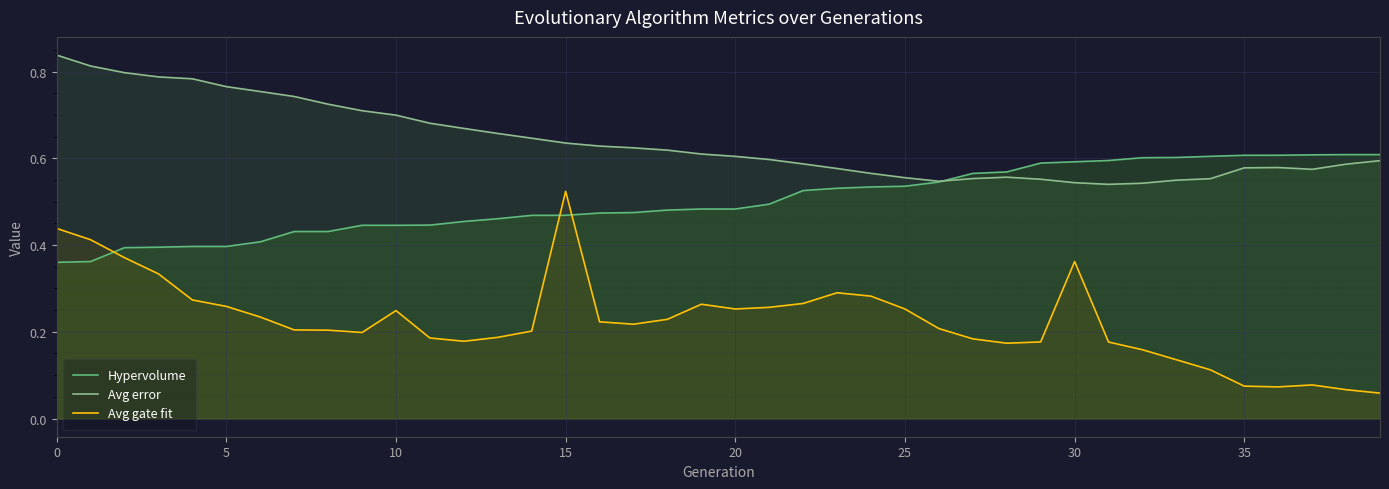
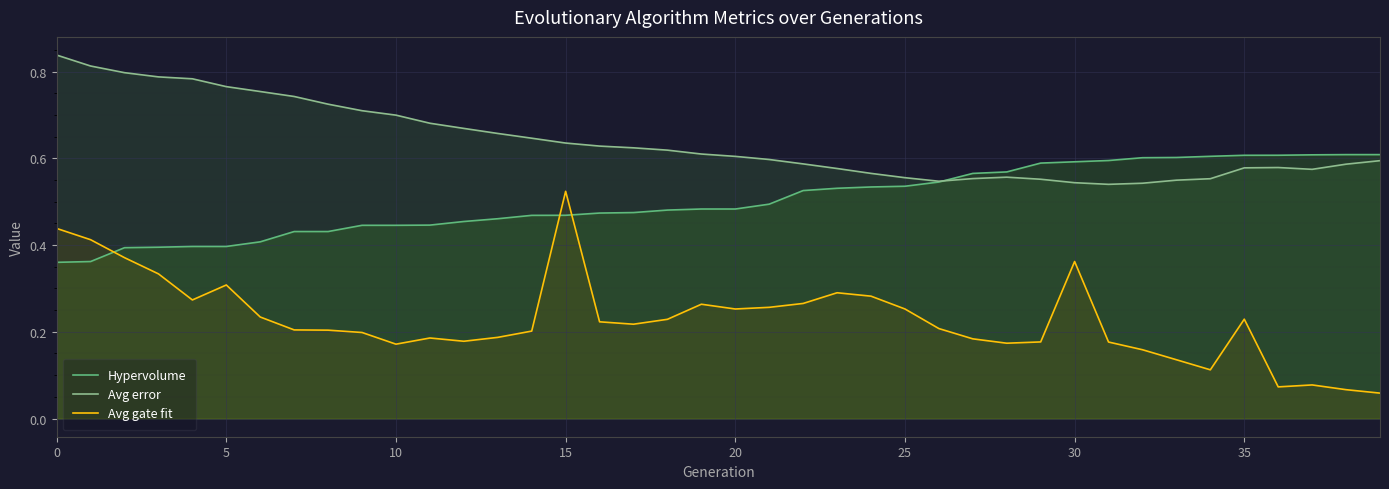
Avg gate fit, 5: 0.26 -> 0.31
Avg gate fit, 10: 0.25 -> 0.17
Avg gate fit, 35: 0.07 -> 0.23
